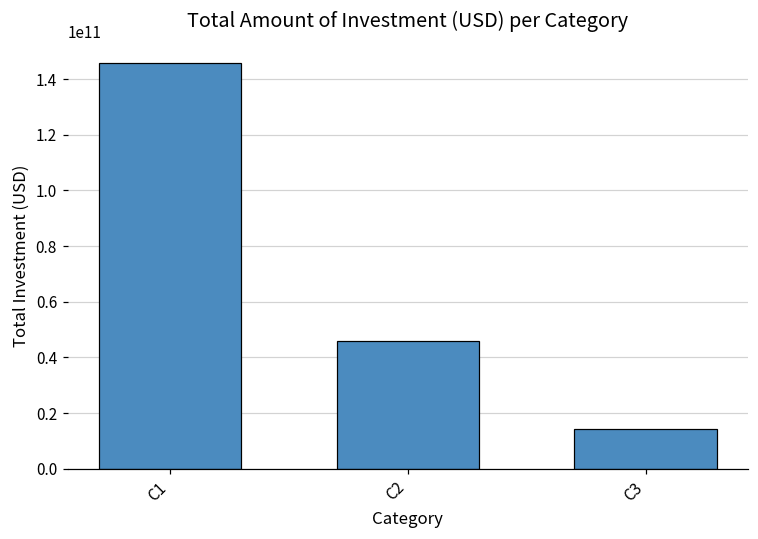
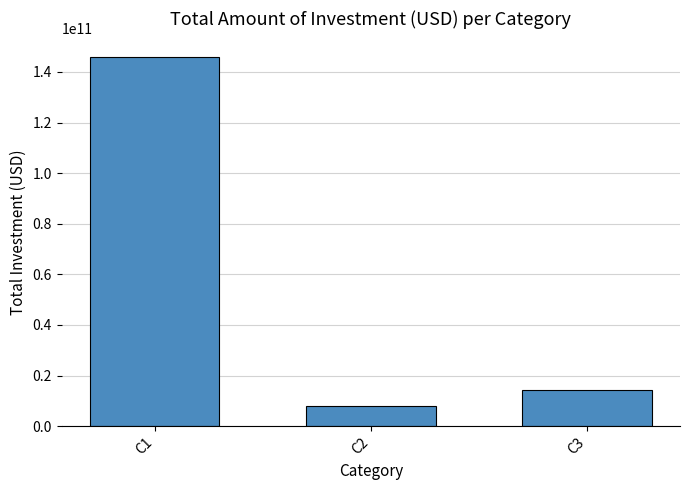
C2: 46000000000 -> 8000000000
